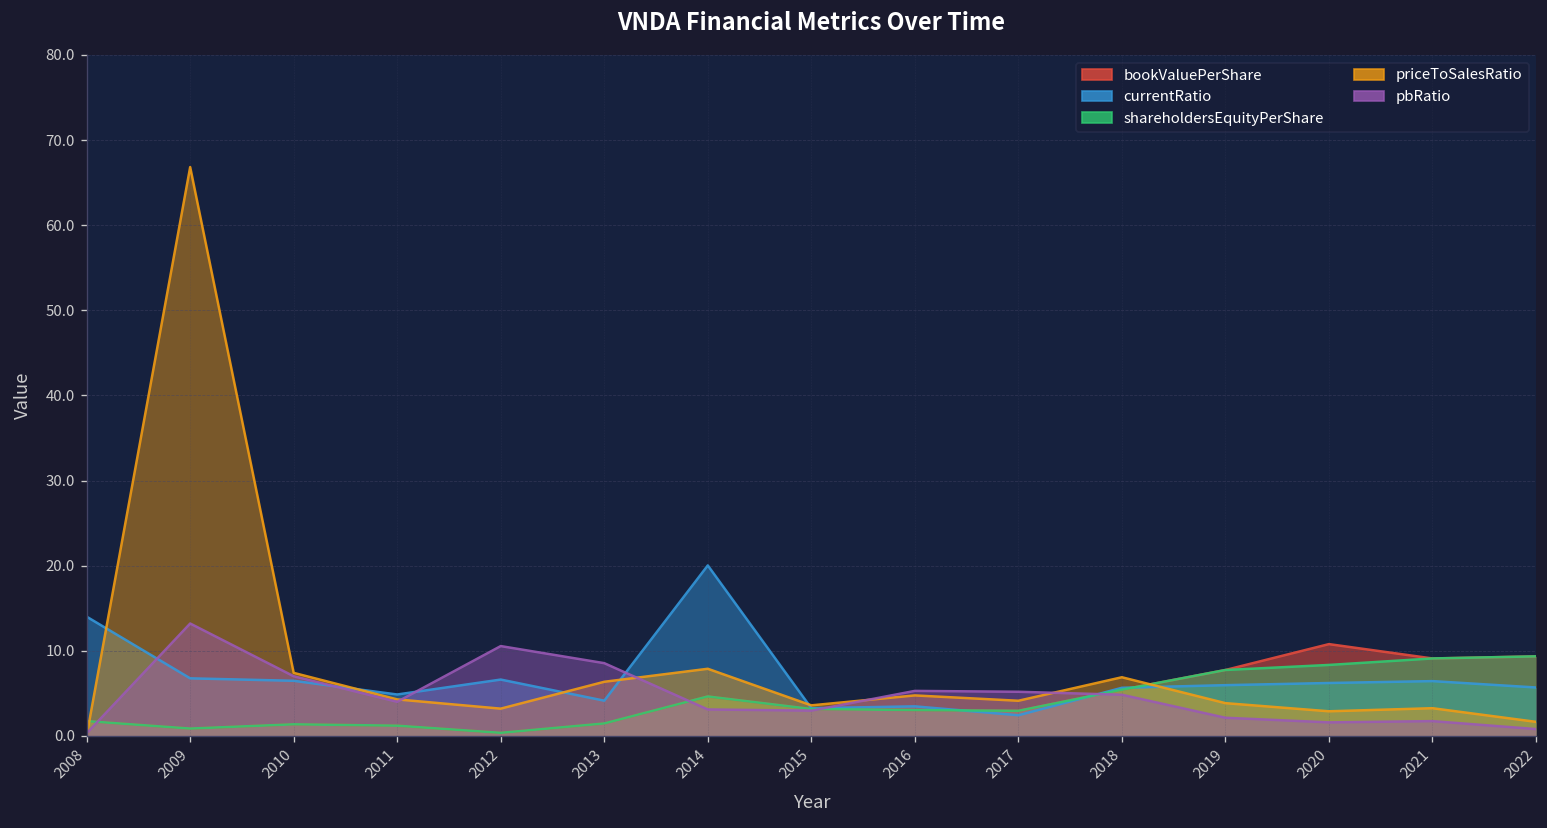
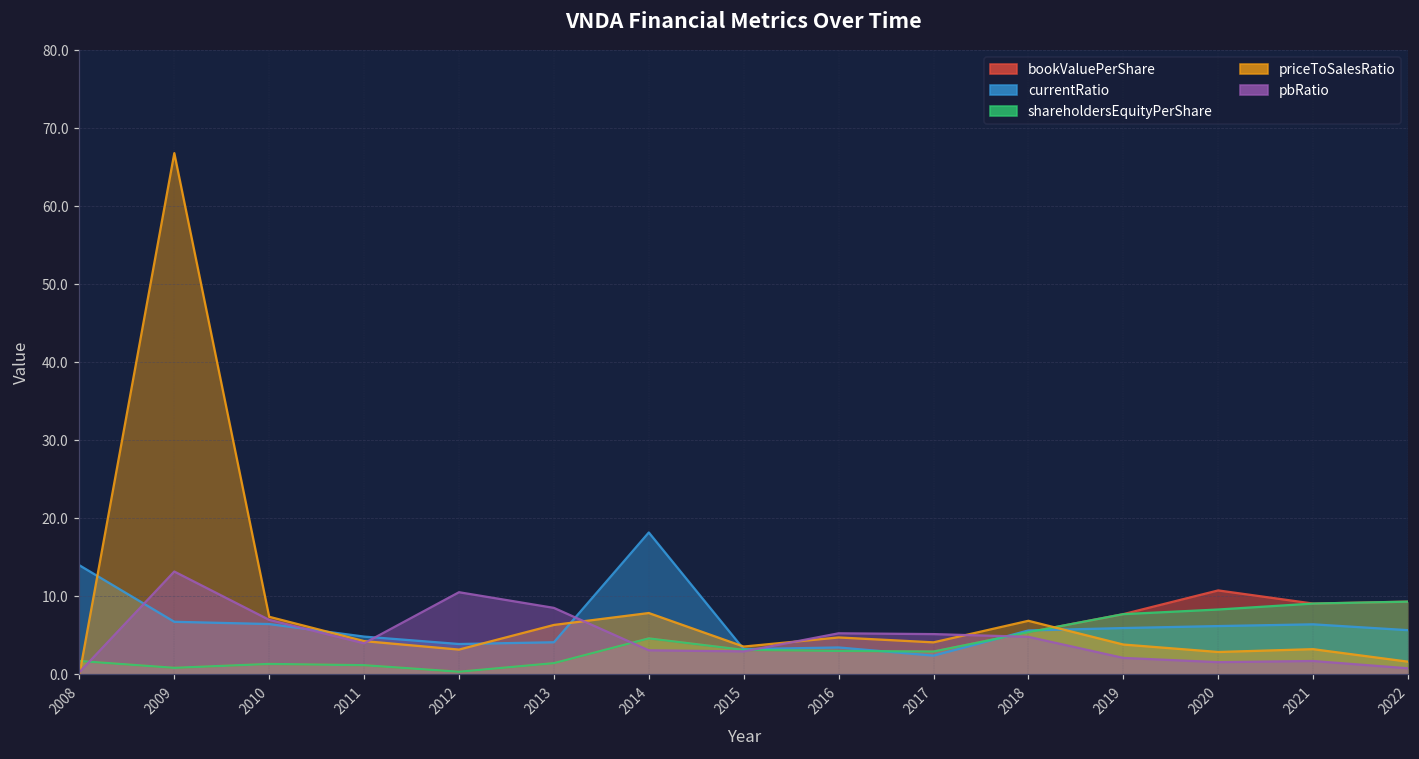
currentRatio, 2012: 7 -> 4
currentRatio, 2014: 20 -> 18
